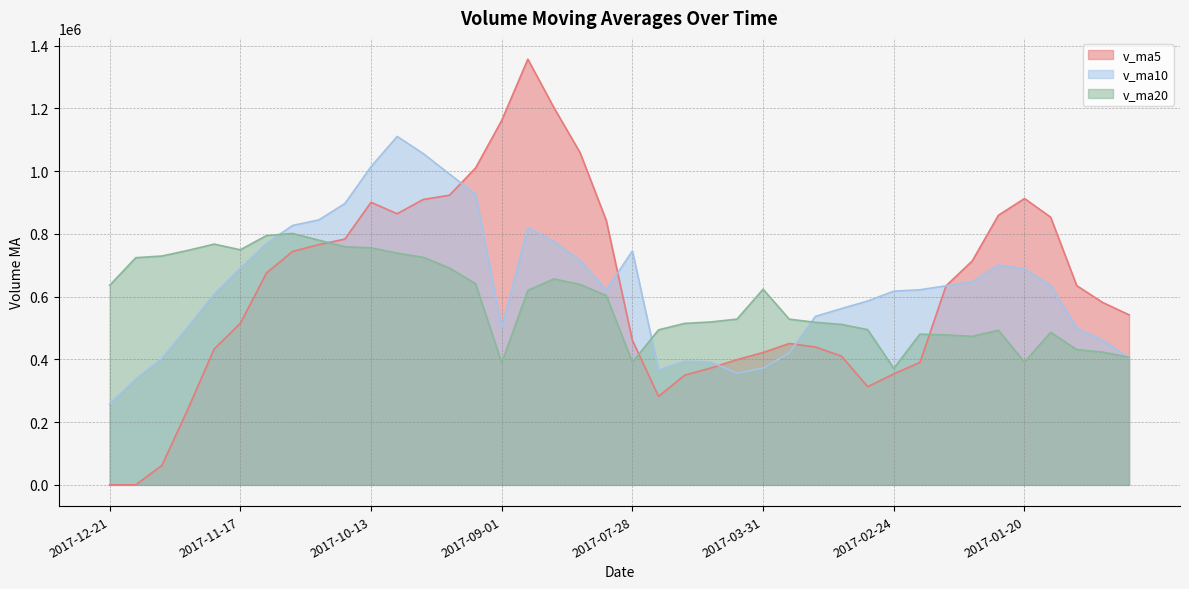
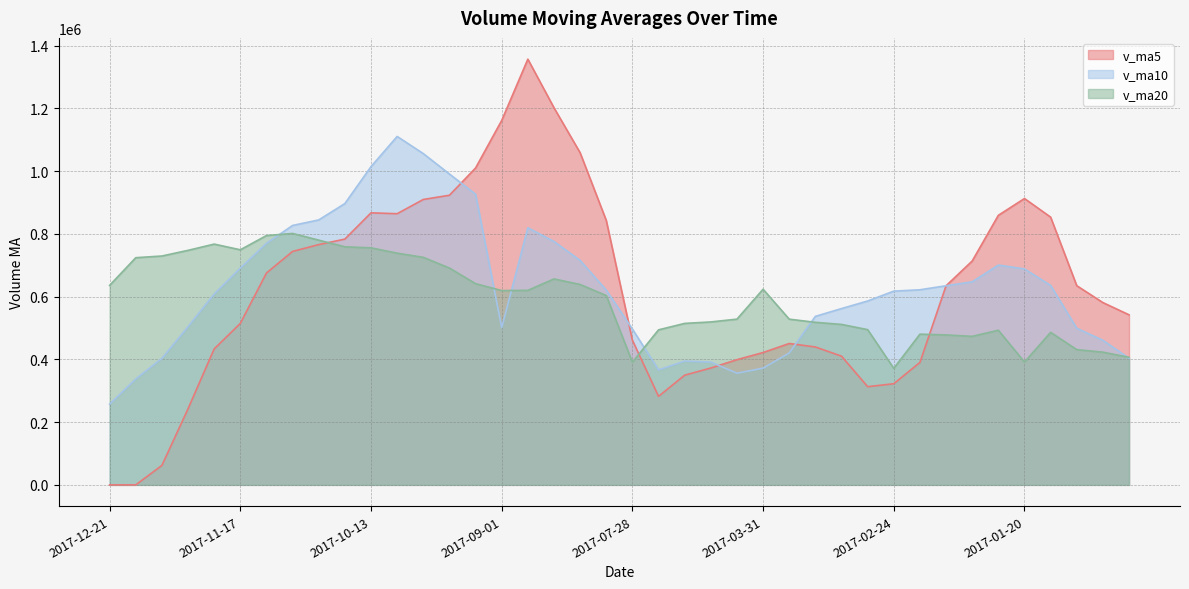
v_ma5, 2017-10-13: 900000 -> 870000
v_ma20, 2017-09-01: 390000 -> 620000
v_ma10, 2017-07-28: 750000 -> 500000
v_ma5, 2017-02-24: 350000 -> 320000
